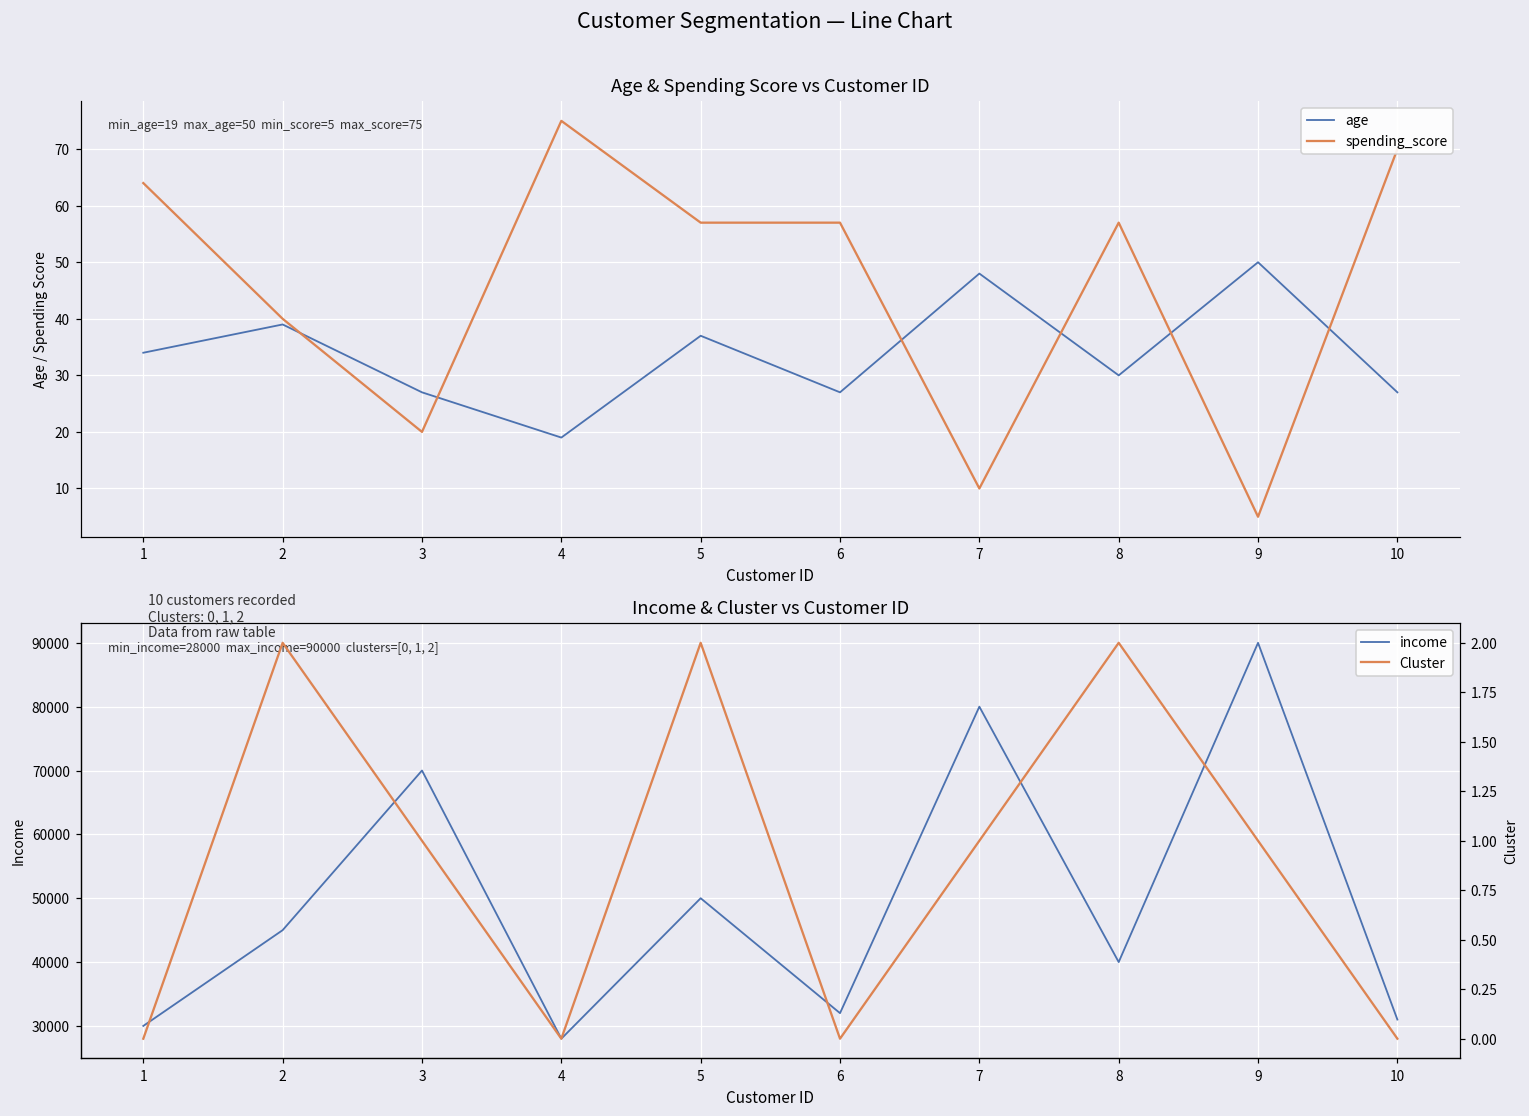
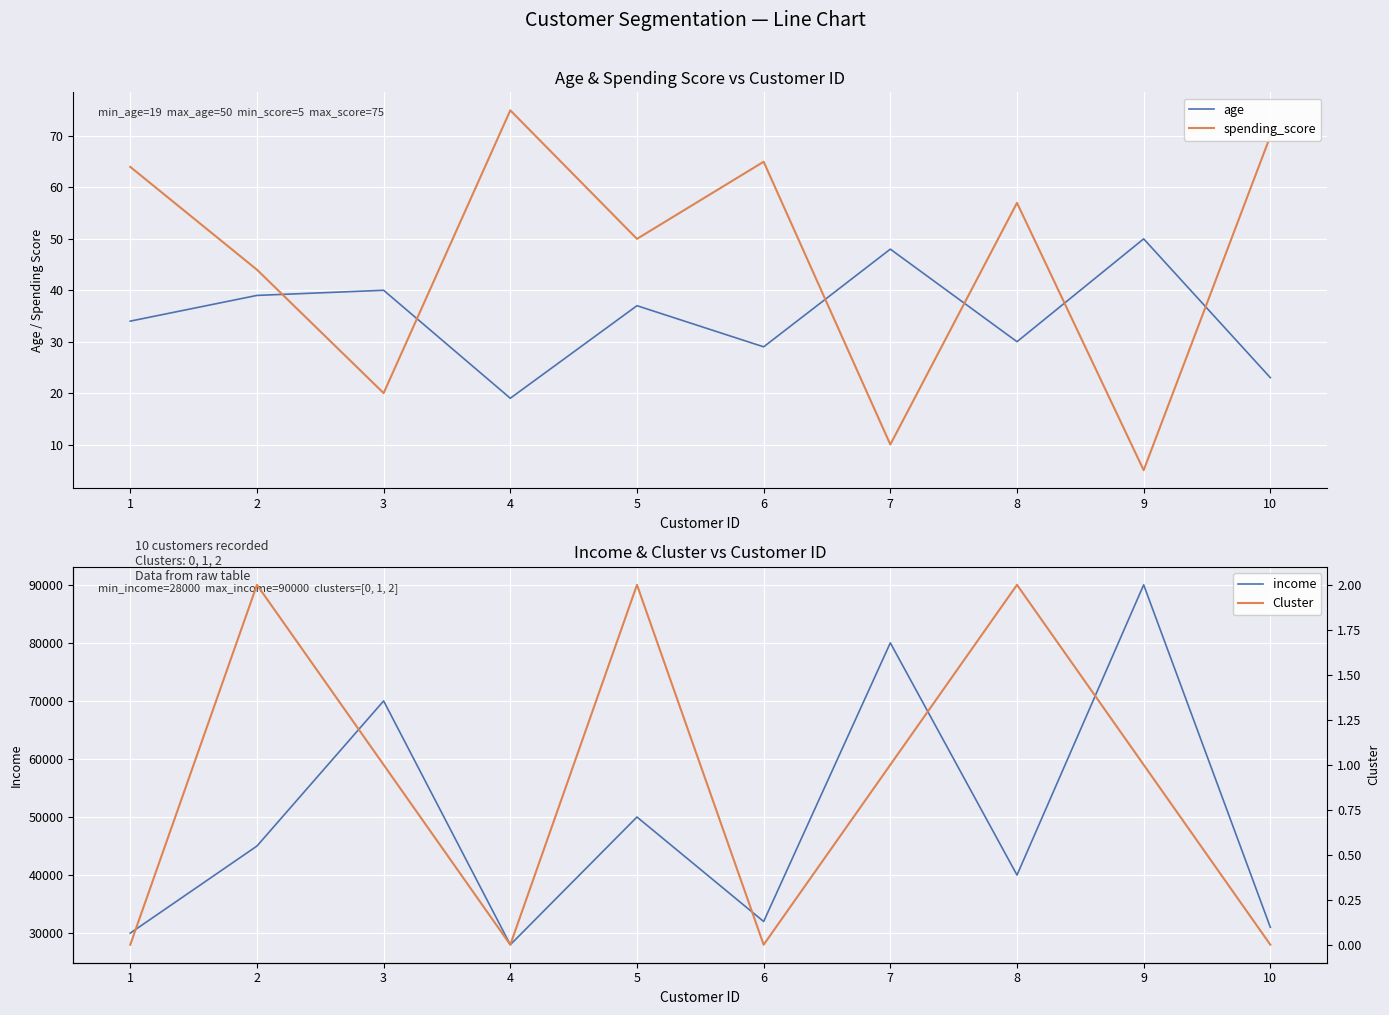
Age & Spending Score vs Customer ID, spending_score, 2: 40 -> 44
Age & Spending Score vs Customer ID, age, 3: 27 -> 40
Age & Spending Score vs Customer ID, spending_score, 5: 57 -> 50
Age & Spending Score vs Customer ID, age, 6: 27 -> 29
Age & Spending Score vs Customer ID, spending_score, 6: 57 -> 65
Age & Spending Score vs Customer ID, age, 10: 27 -> 23
